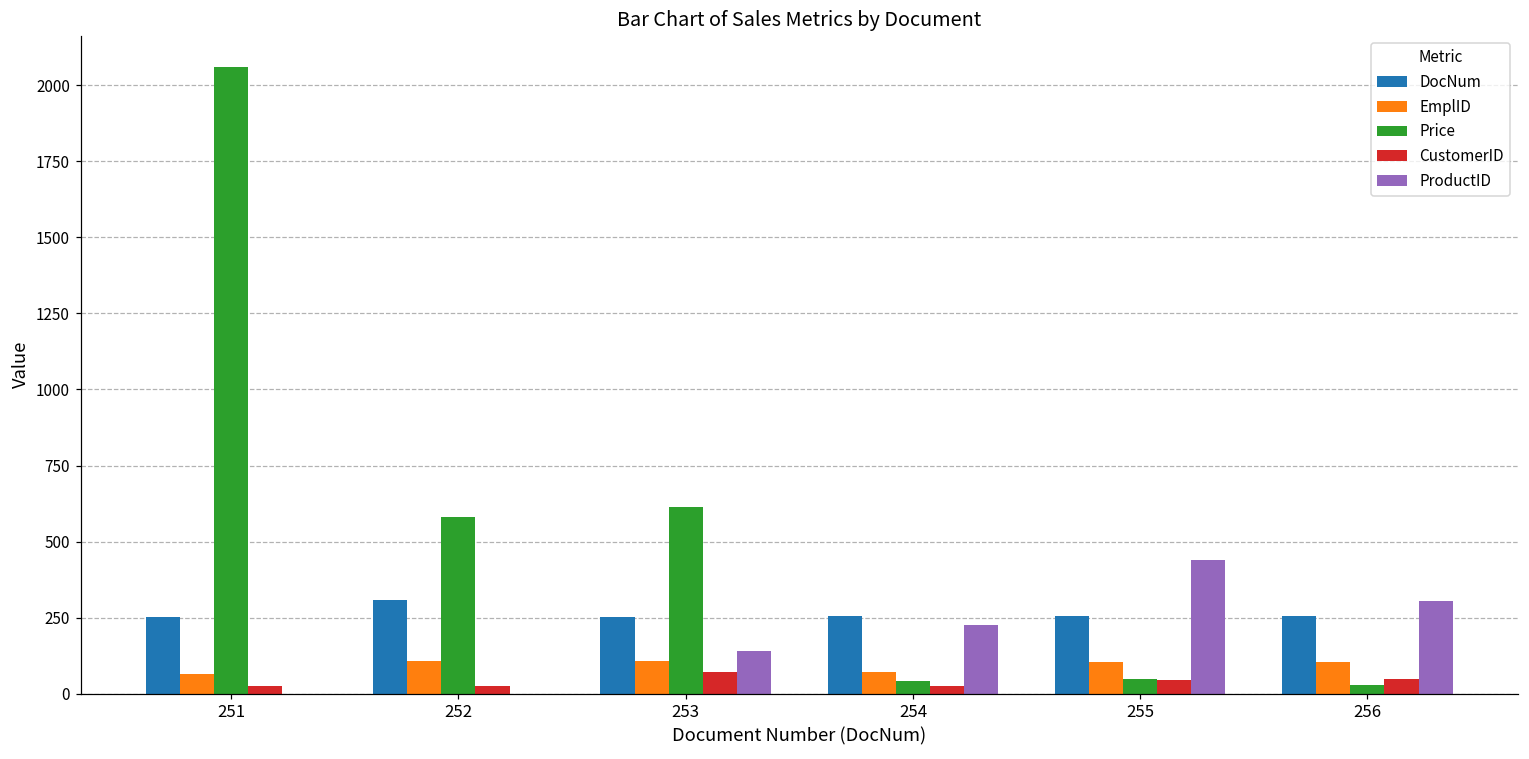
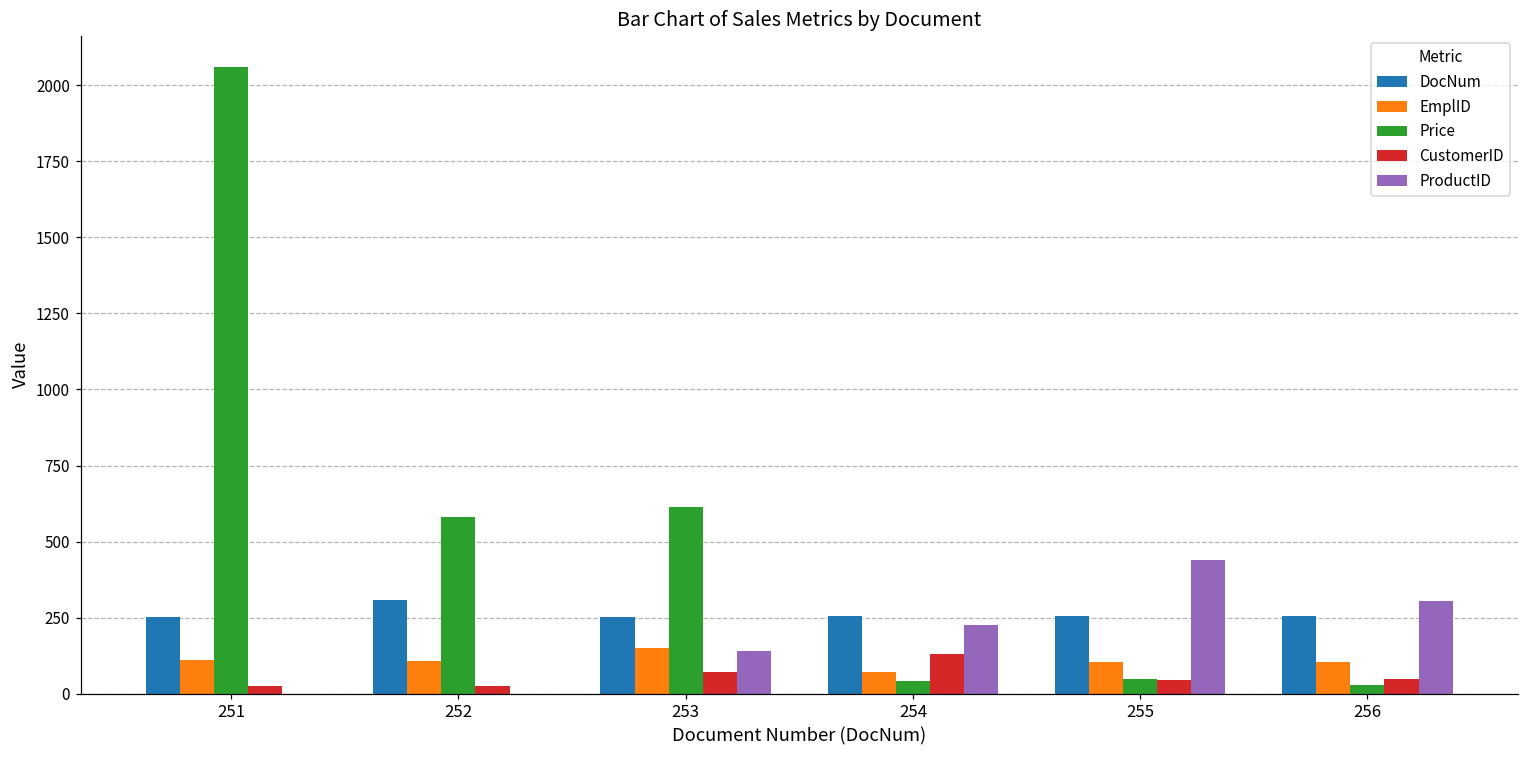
EmplID, 251: 70 -> 110
EmplID, 253: 110 -> 150
CustomerID, 254: 30 -> 130
